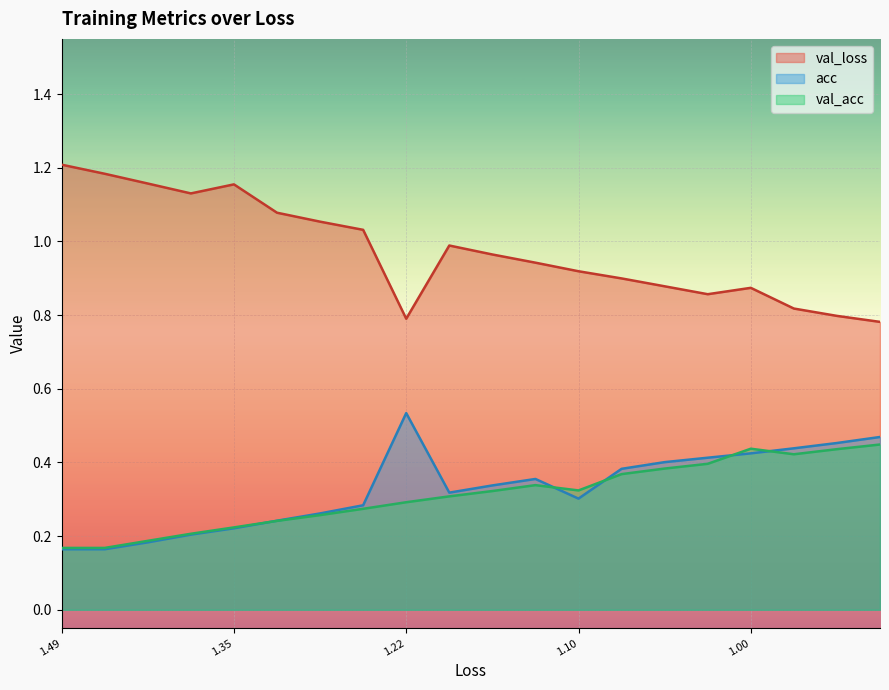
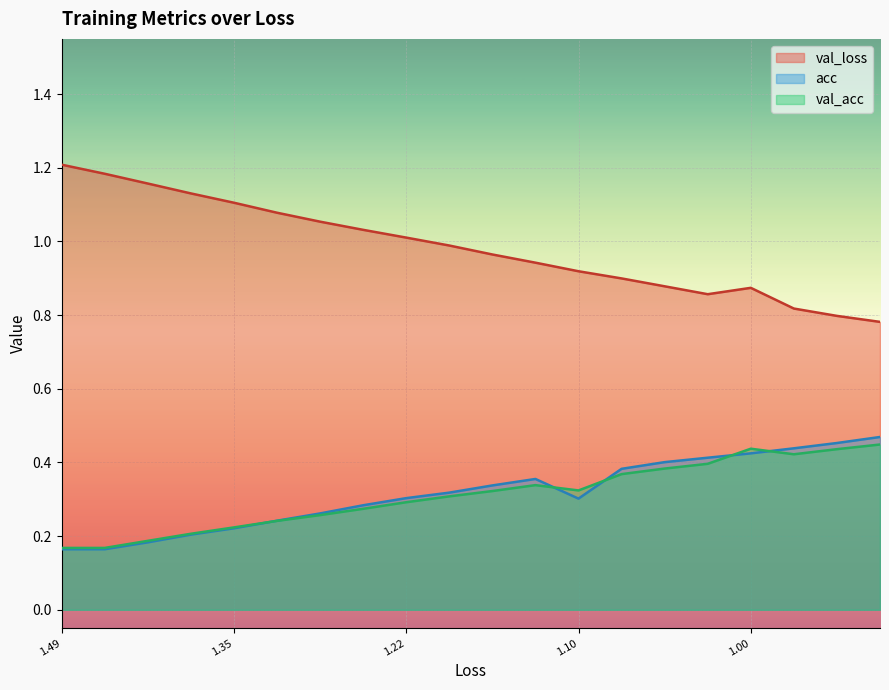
val_loss, 1.35: 1.16 -> 1.11
val_loss, 1.22: 0.79 -> 1.01
acc, 1.22: 0.53 -> 0.30
